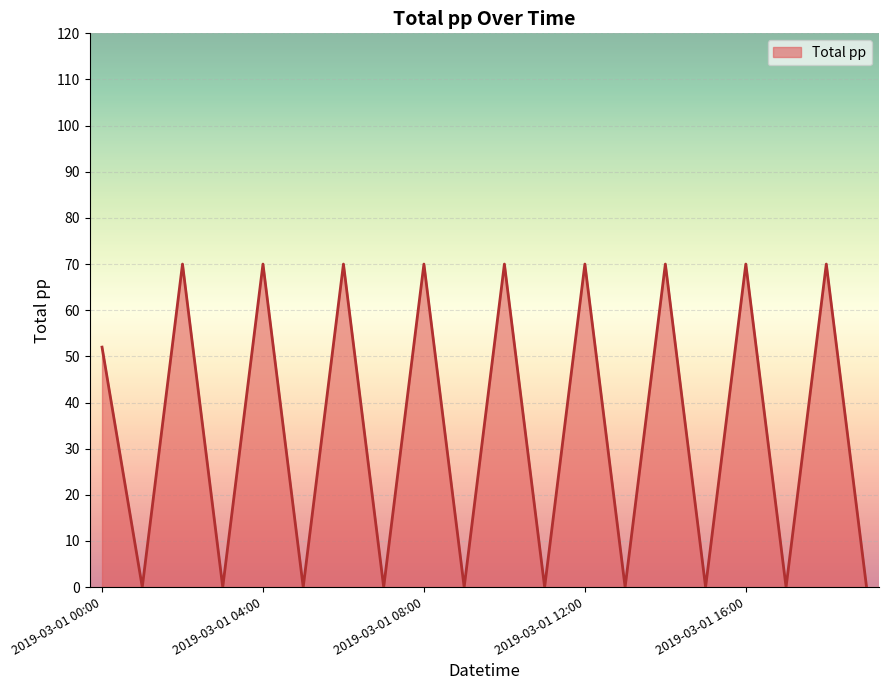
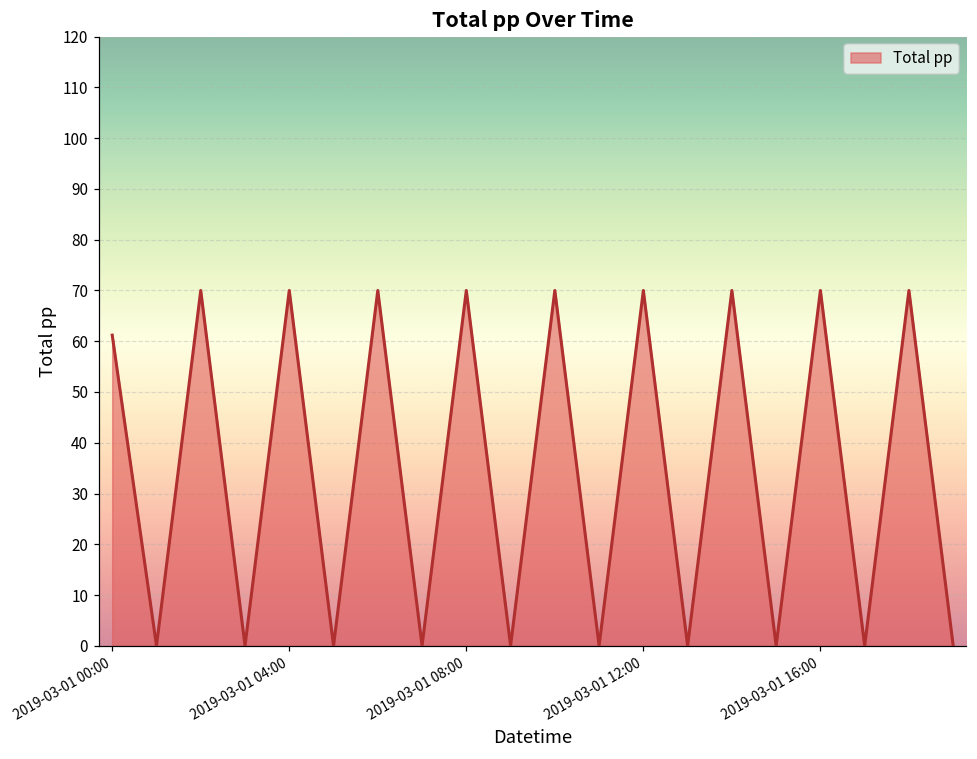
2019-03-01 00:00: 52 -> 61
